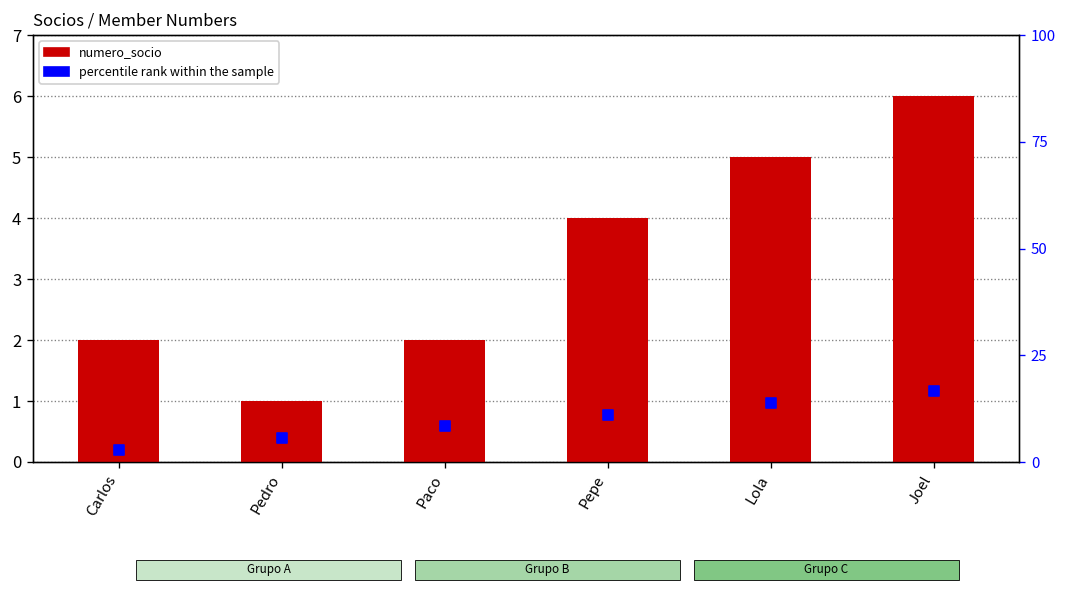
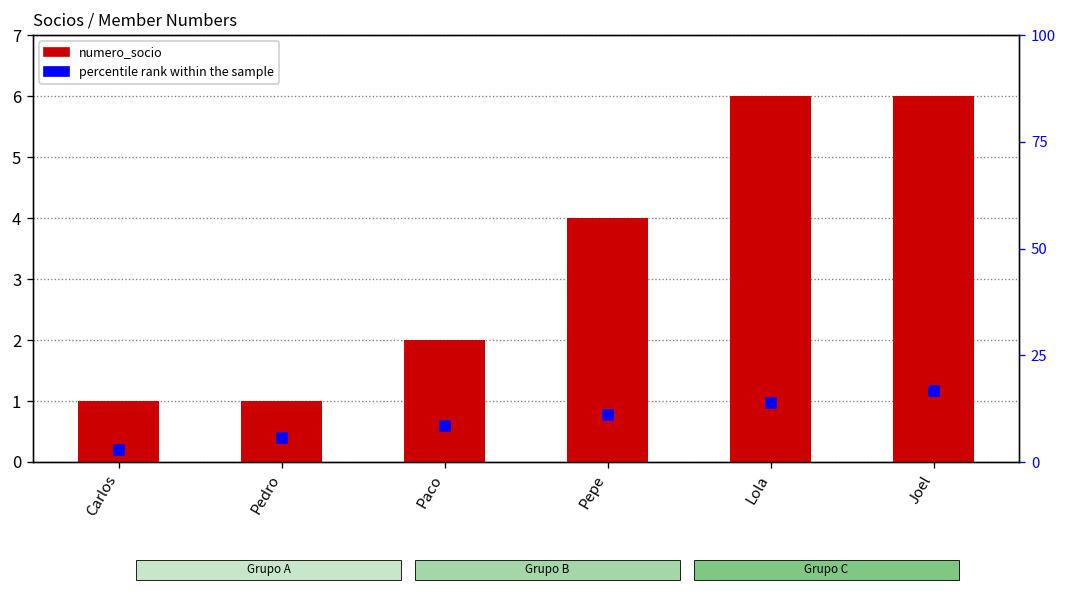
numero_socio, Carlos: 2 -> 1
numero_socio, Lola: 5 -> 6
